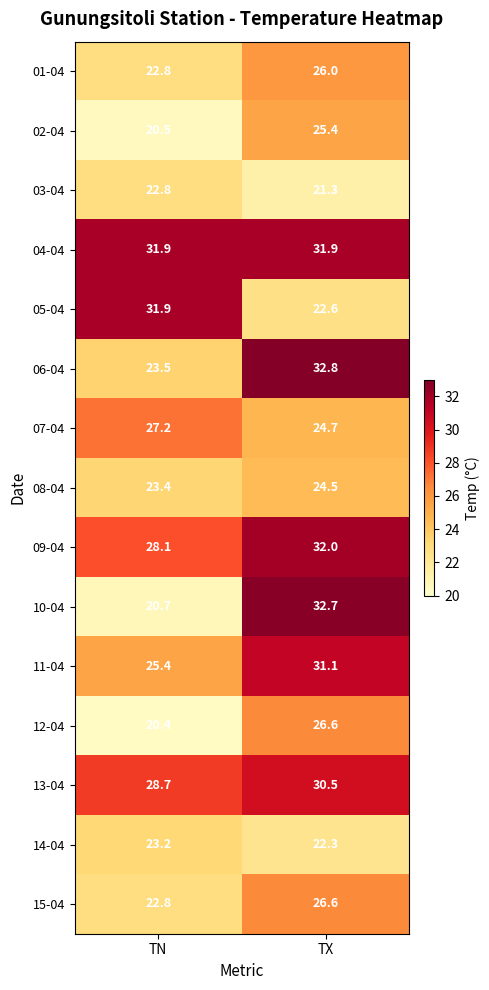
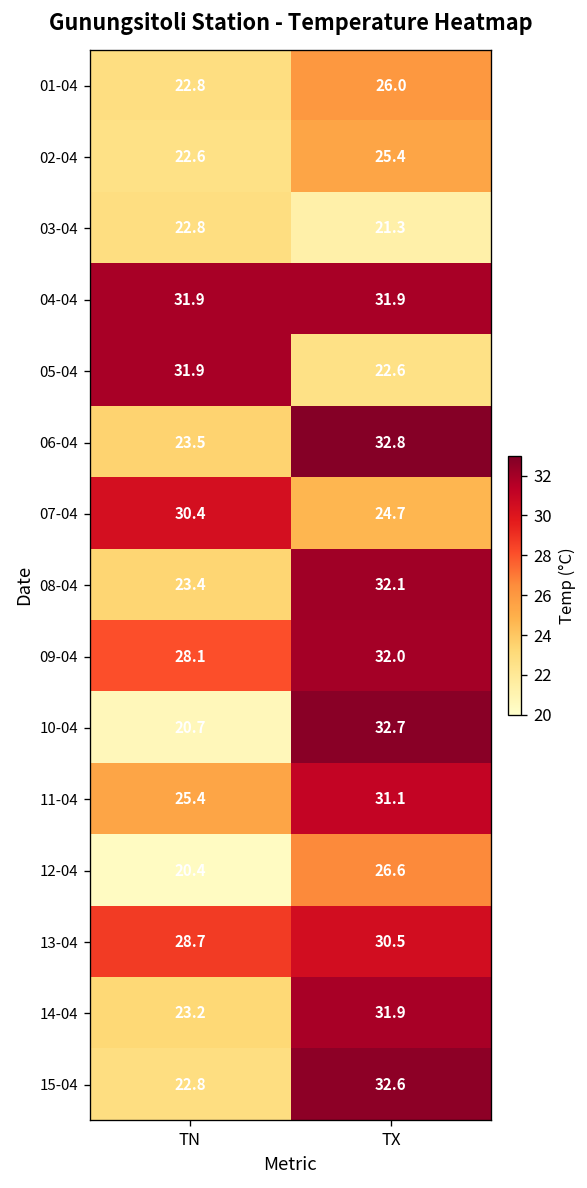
02-04, TN: 20.5 -> 22.6
07-04, TN: 27.2 -> 30.4
08-04, TX: 24.5 -> 32.1
14-04, TX: 22.3 -> 31.9
15-04, TX: 26.6 -> 32.6
